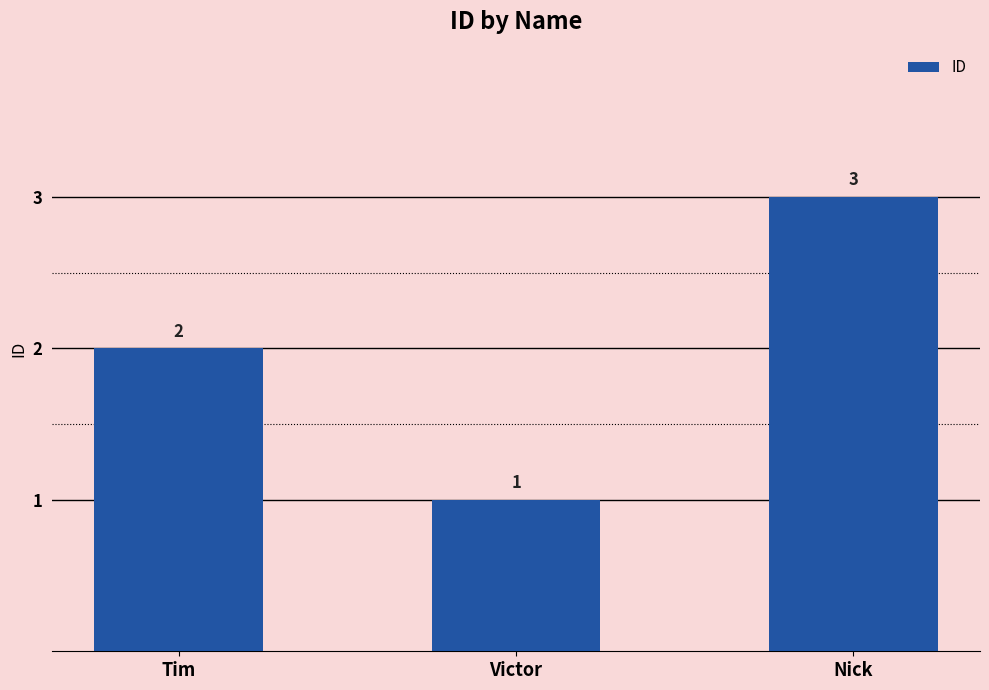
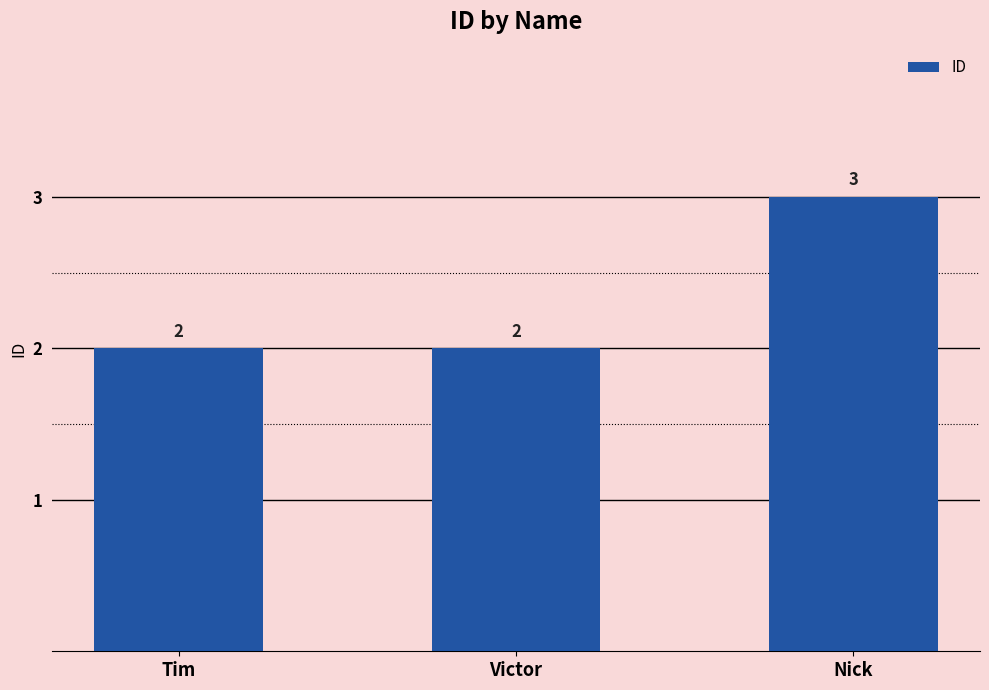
Victor: 1 -> 2
